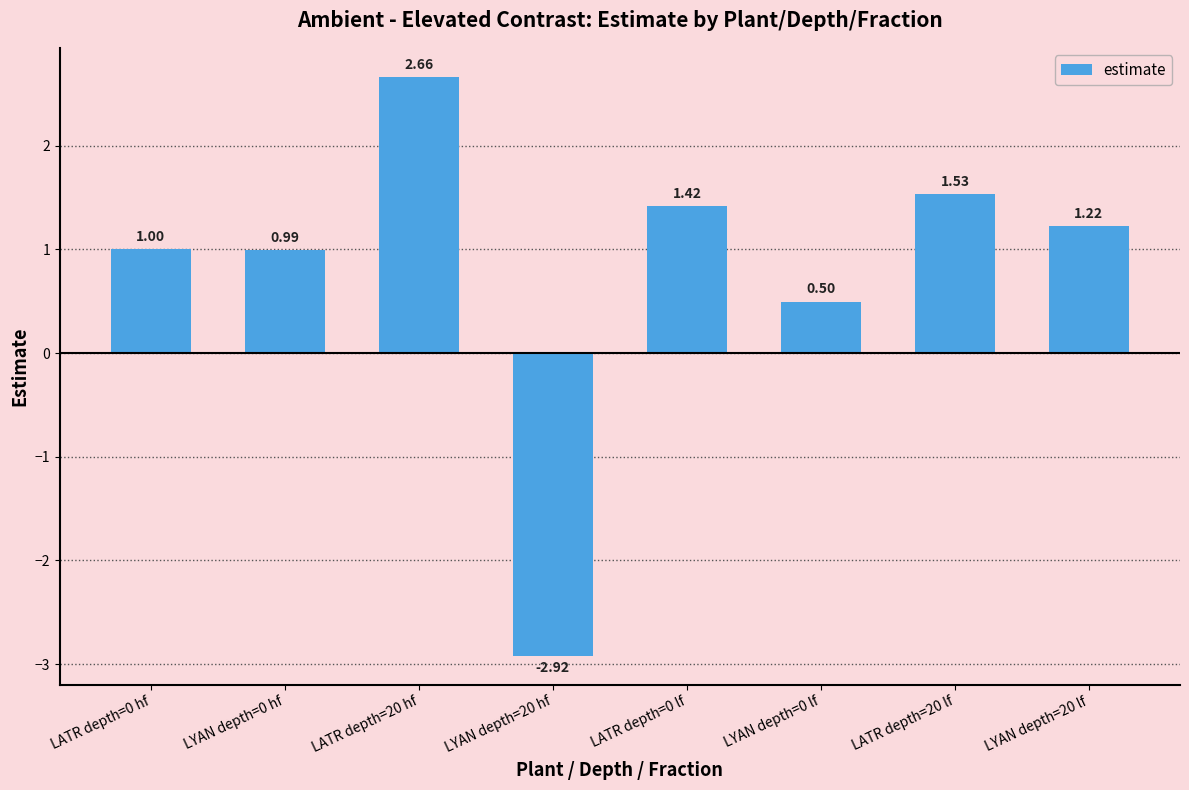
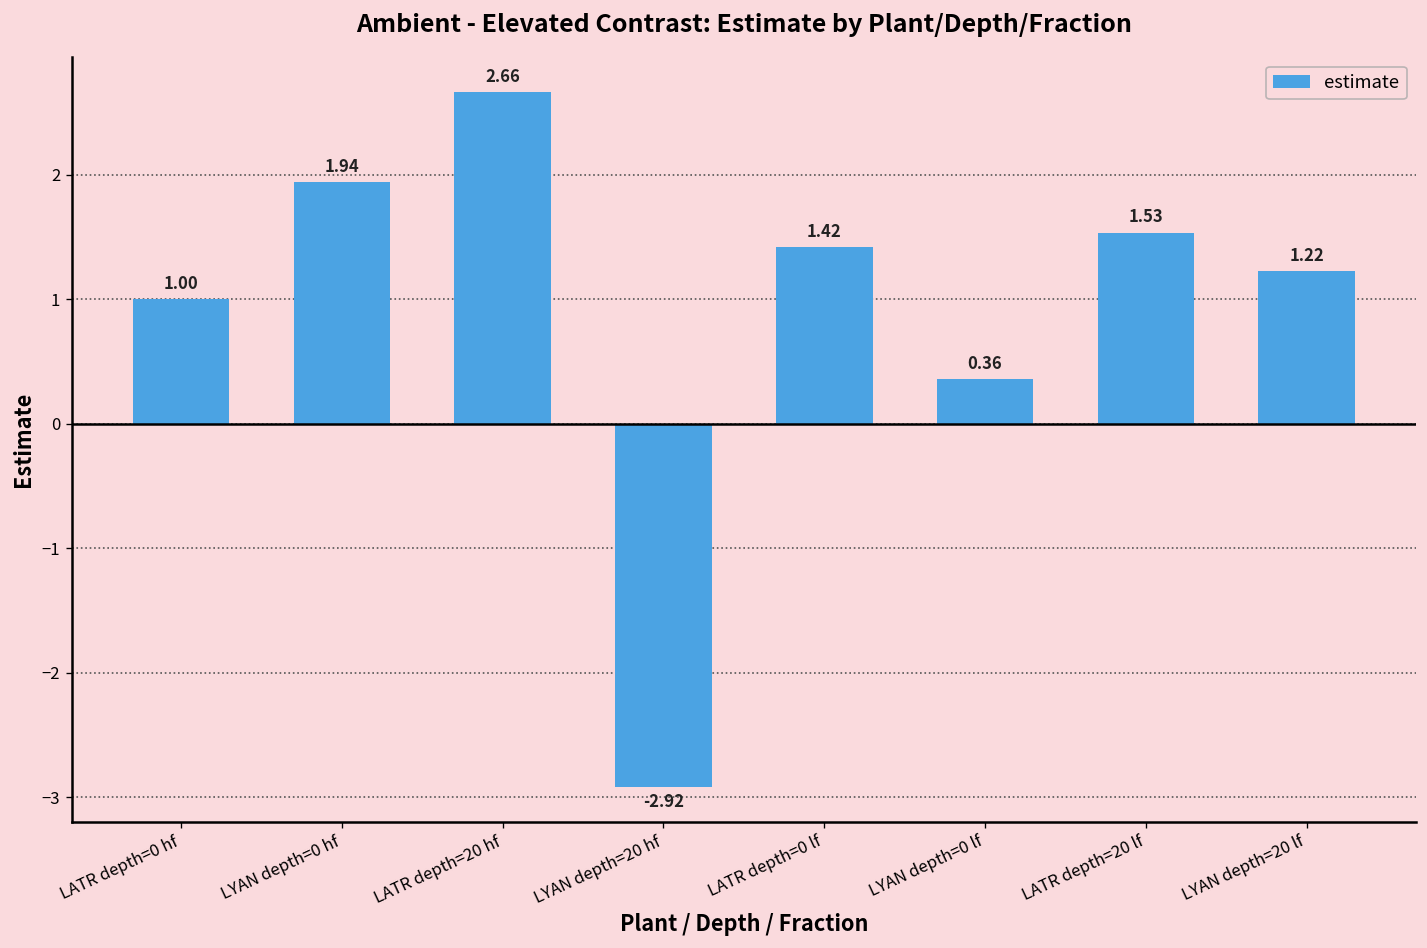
LYAN depth=0 hf: 0.99 -> 1.94
LYAN depth=0 lf: 0.50 -> 0.36
